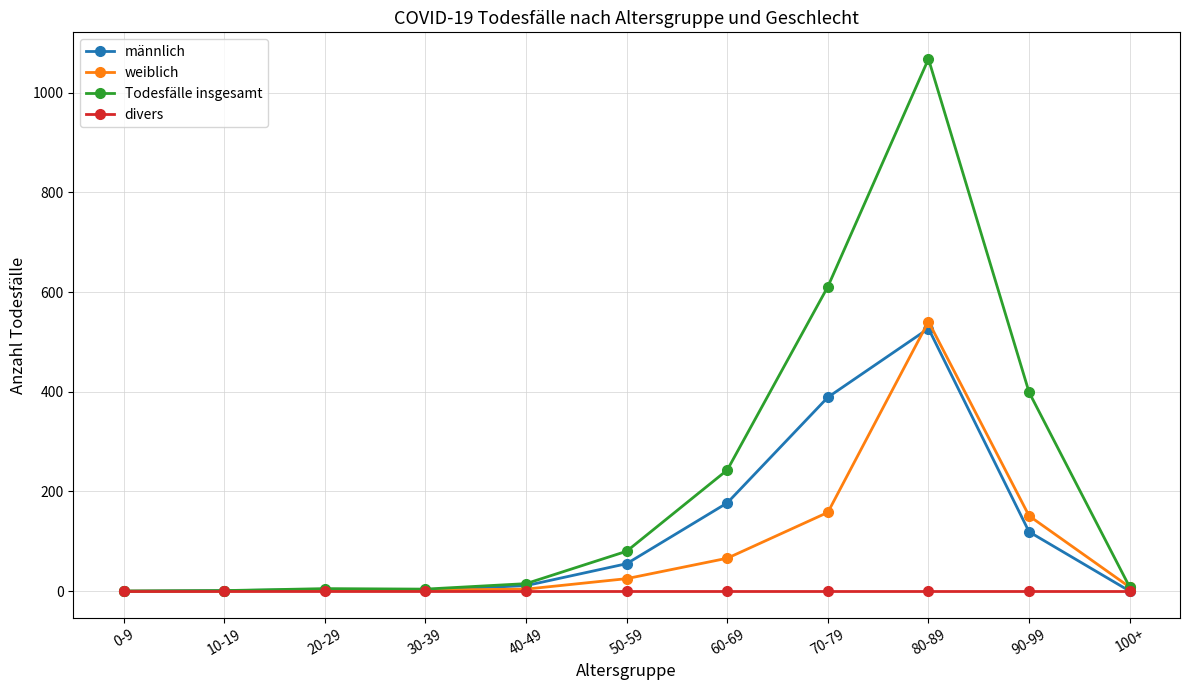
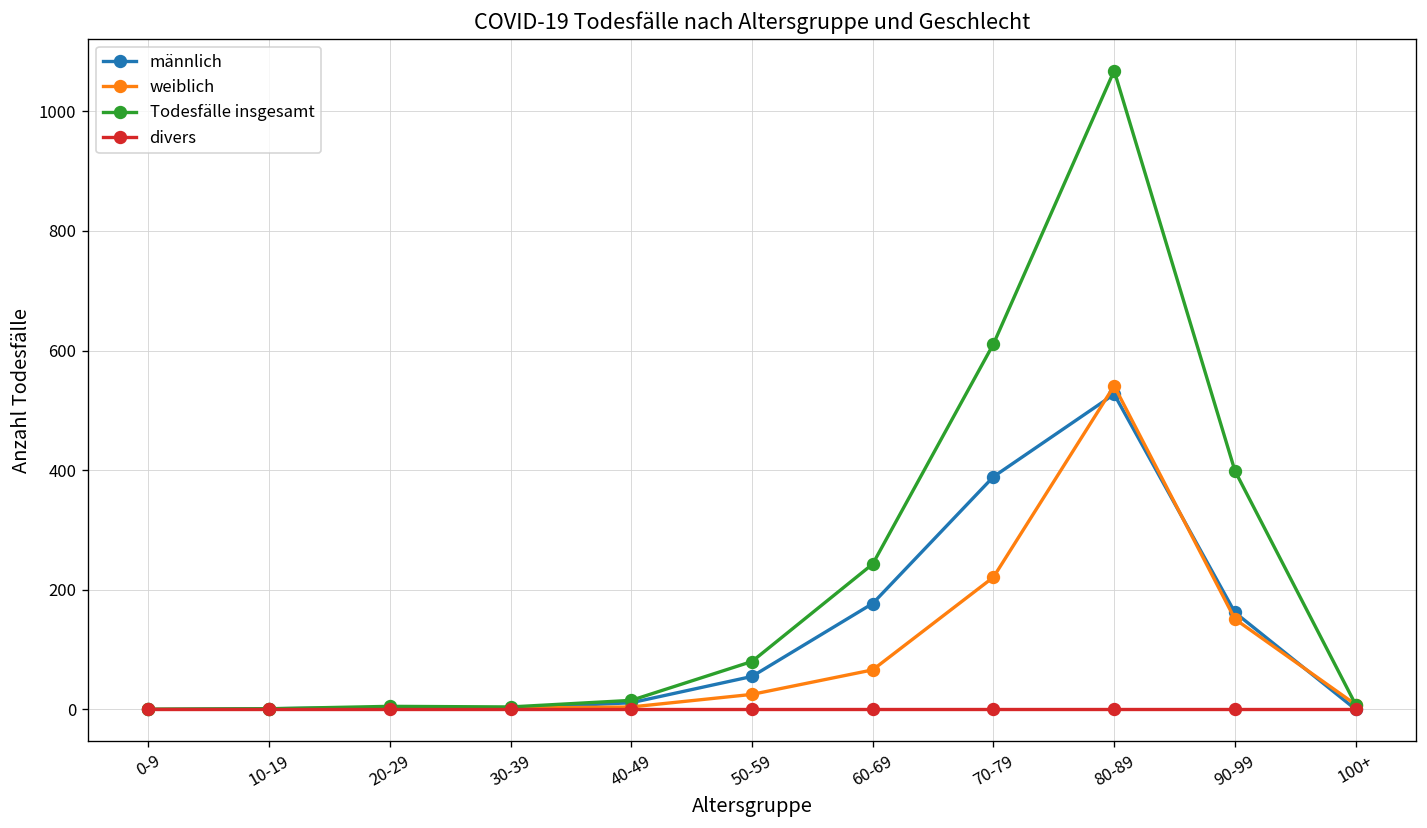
weiblich, 70-79: 160 -> 220
männlich, 90-99: 120 -> 160
